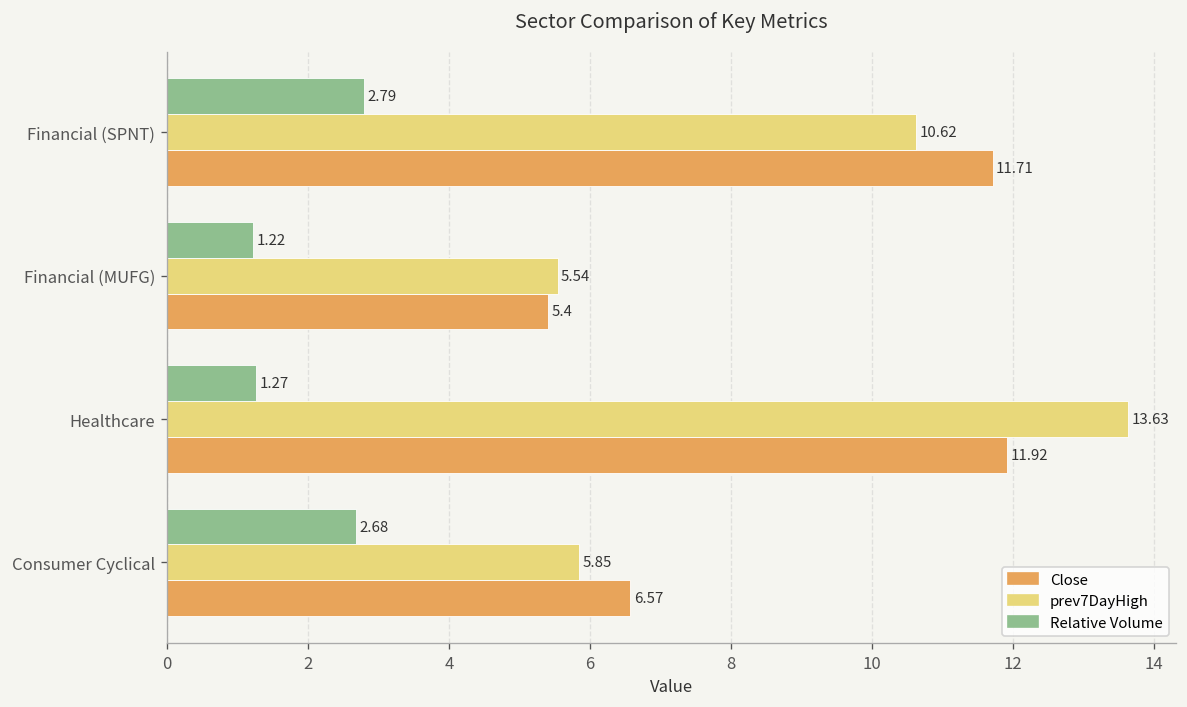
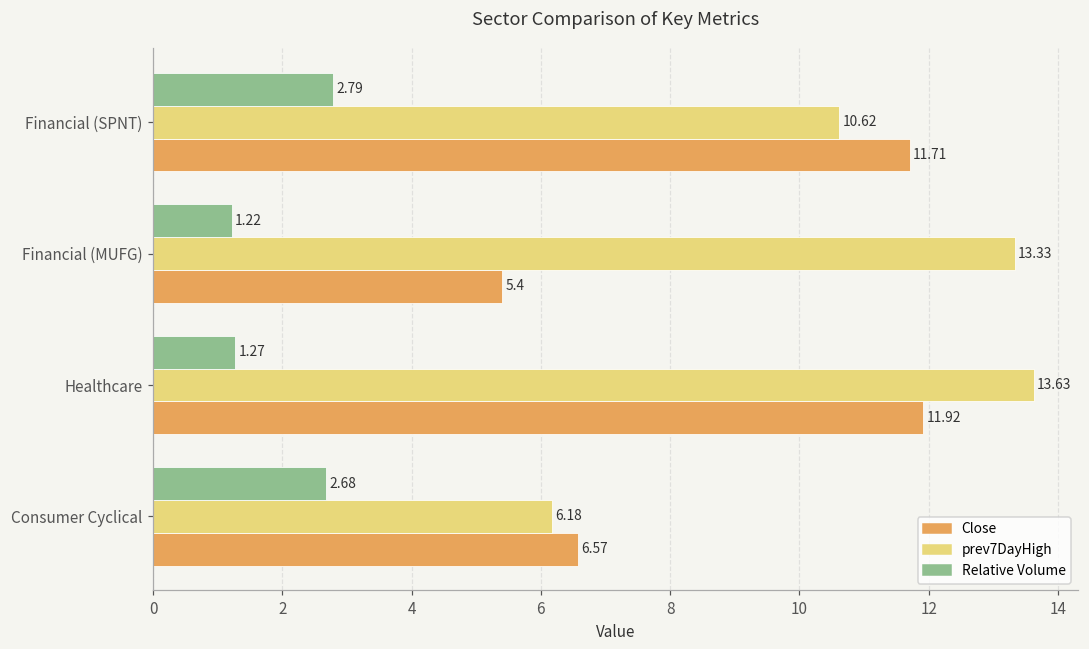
prev7DayHigh, Financial (MUFG): 5.54 -> 13.33
prev7DayHigh, Consumer Cyclical: 5.85 -> 6.18
